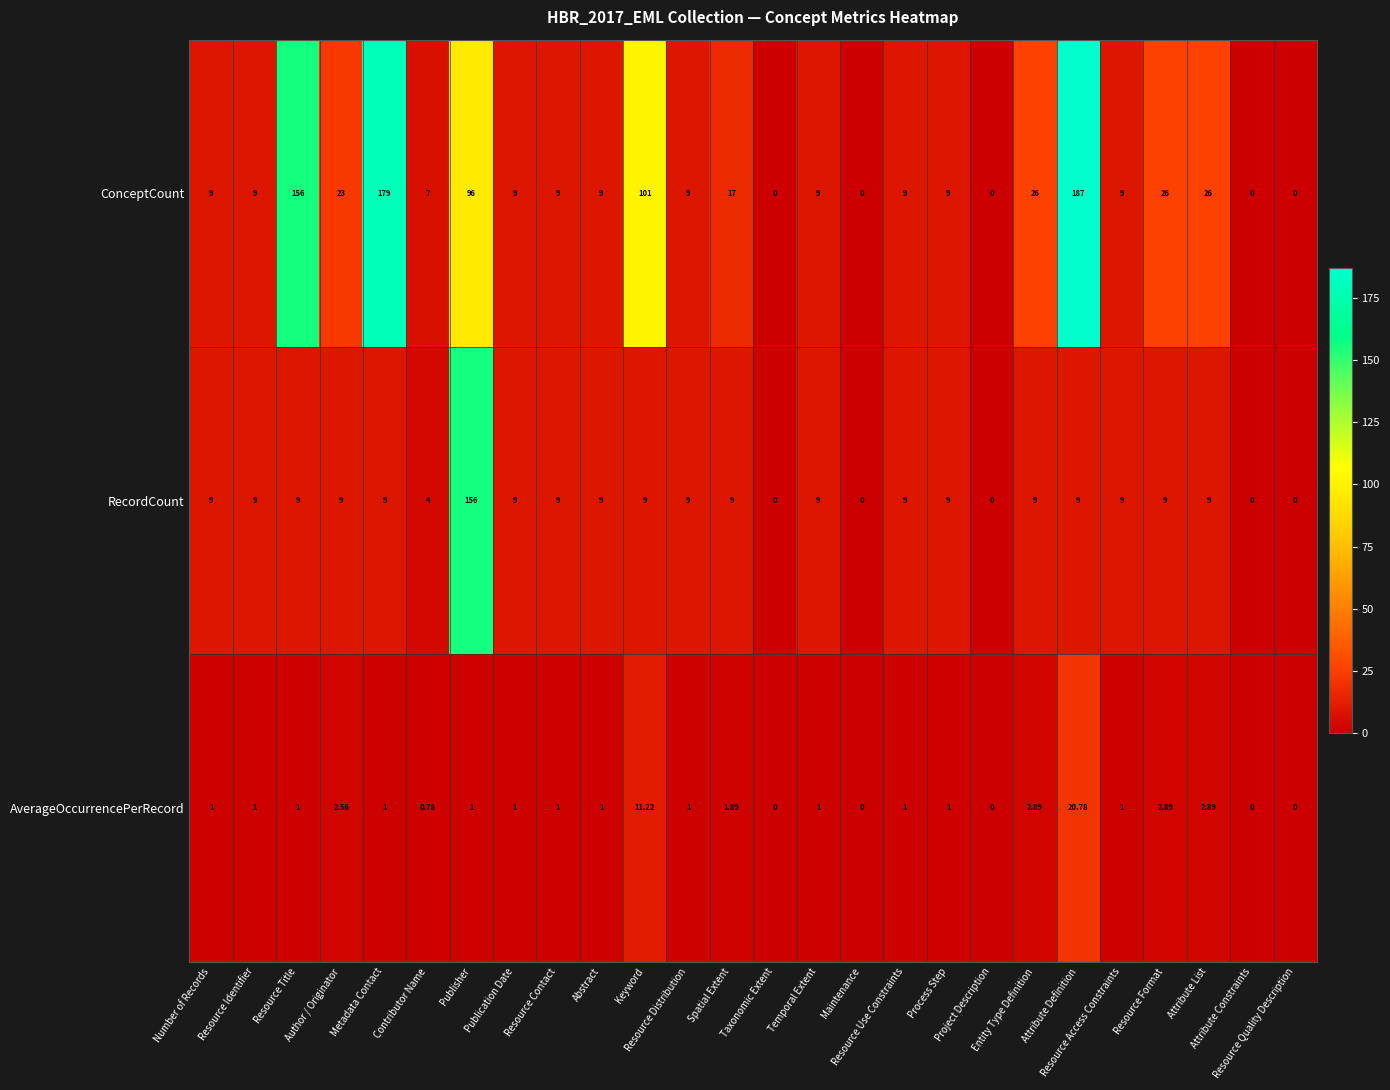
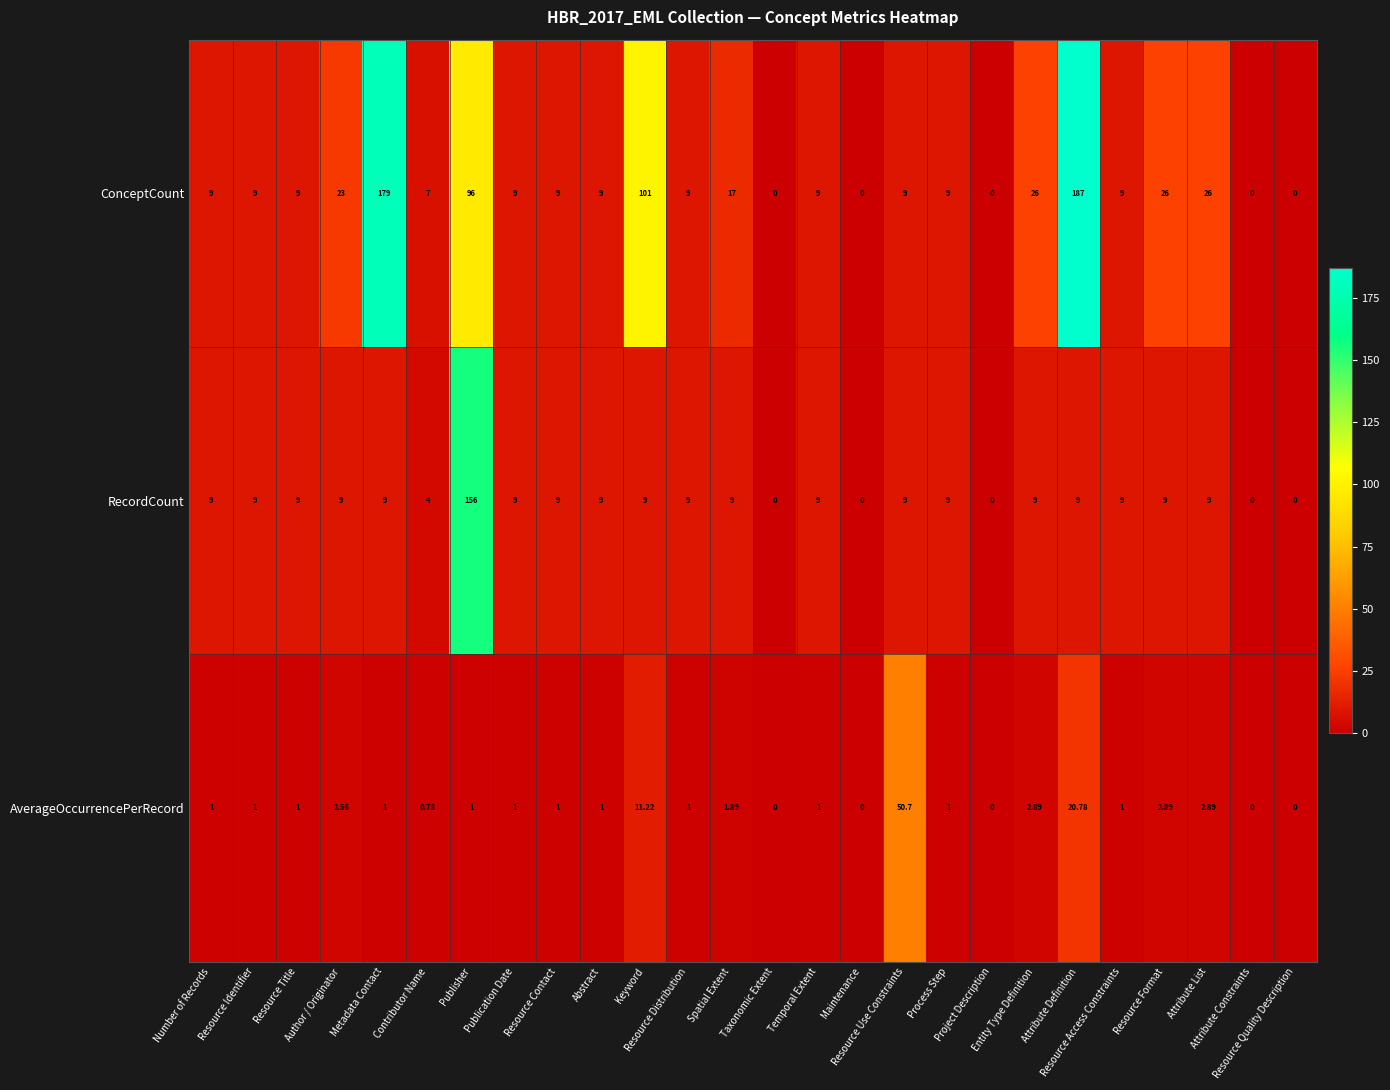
ConceptCount, Resource Title: 156 -> 9
AverageOccurrencePerRecord, Resource Use Constraints: 1 -> 50.7
